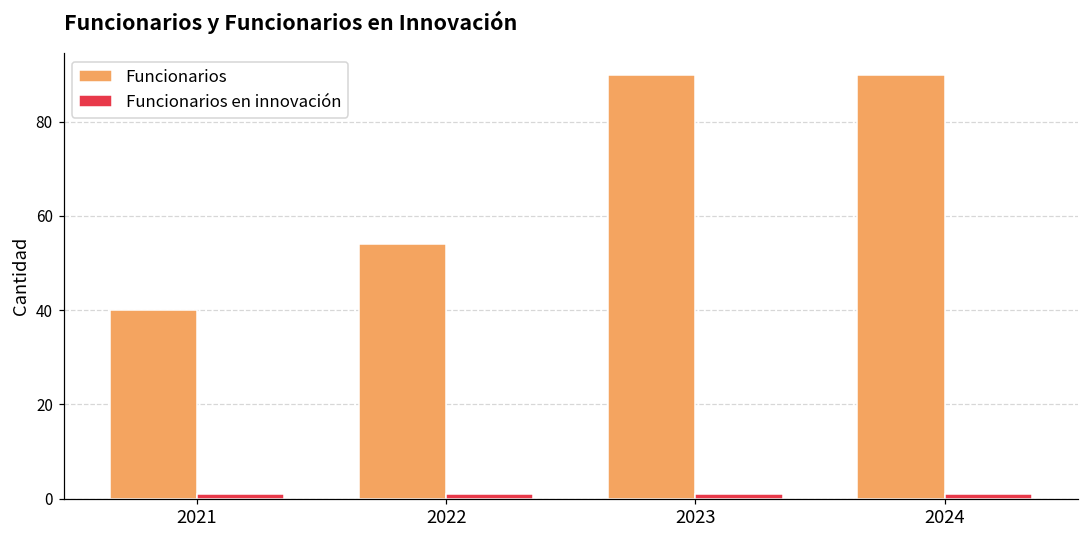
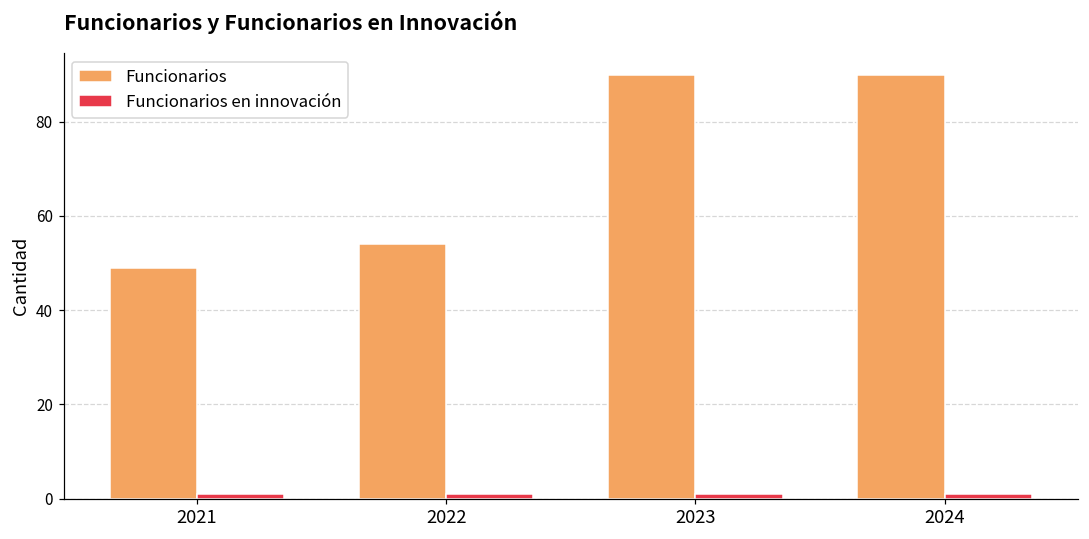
Funcionarios, 2021: 40 -> 49
